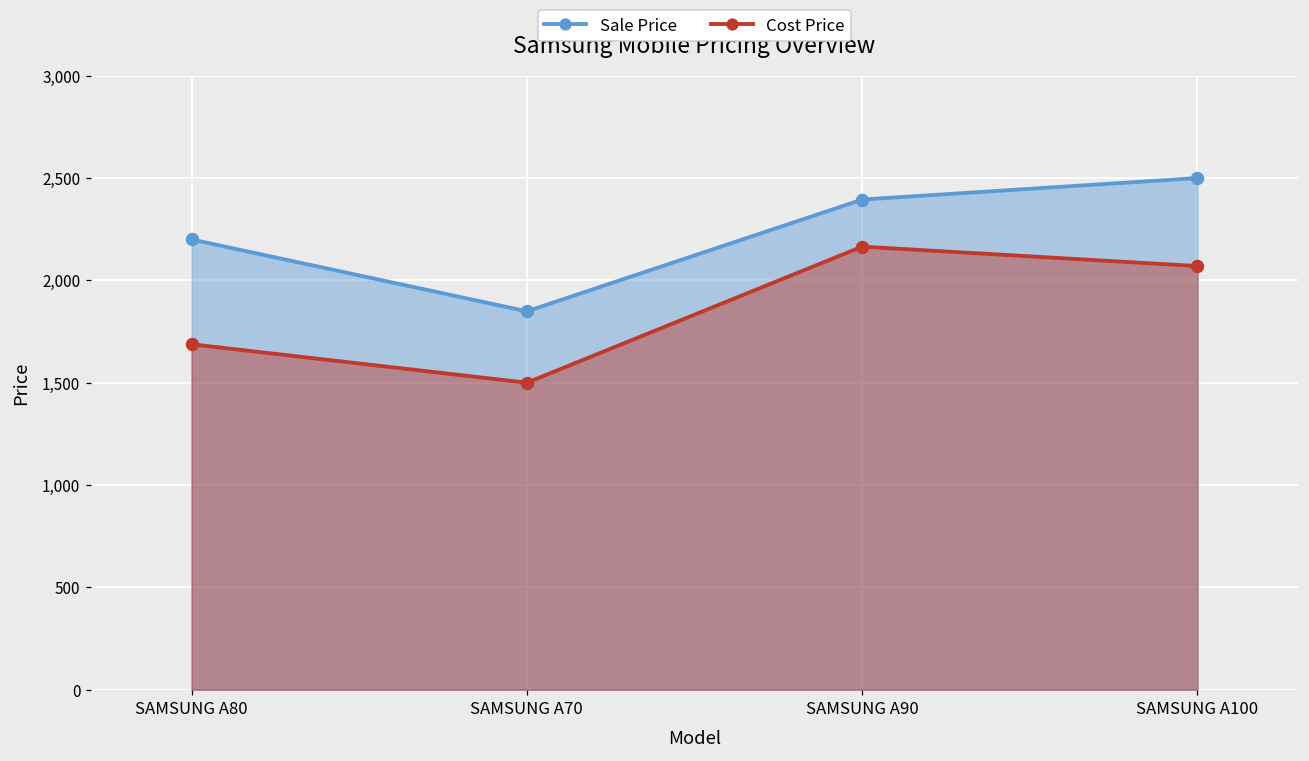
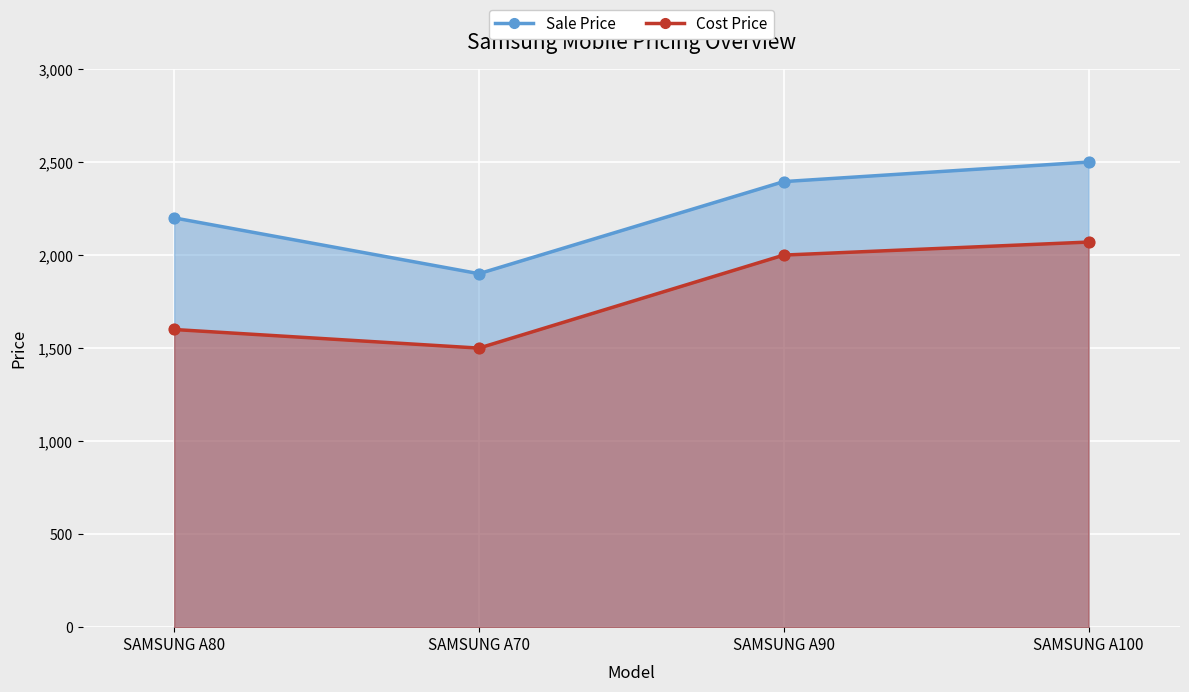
Cost Price, SAMSUNG A80: 1,690 -> 1,600
Sale Price, SAMSUNG A70: 1,850 -> 1,900
Cost Price, SAMSUNG A90: 2,170 -> 2,000
